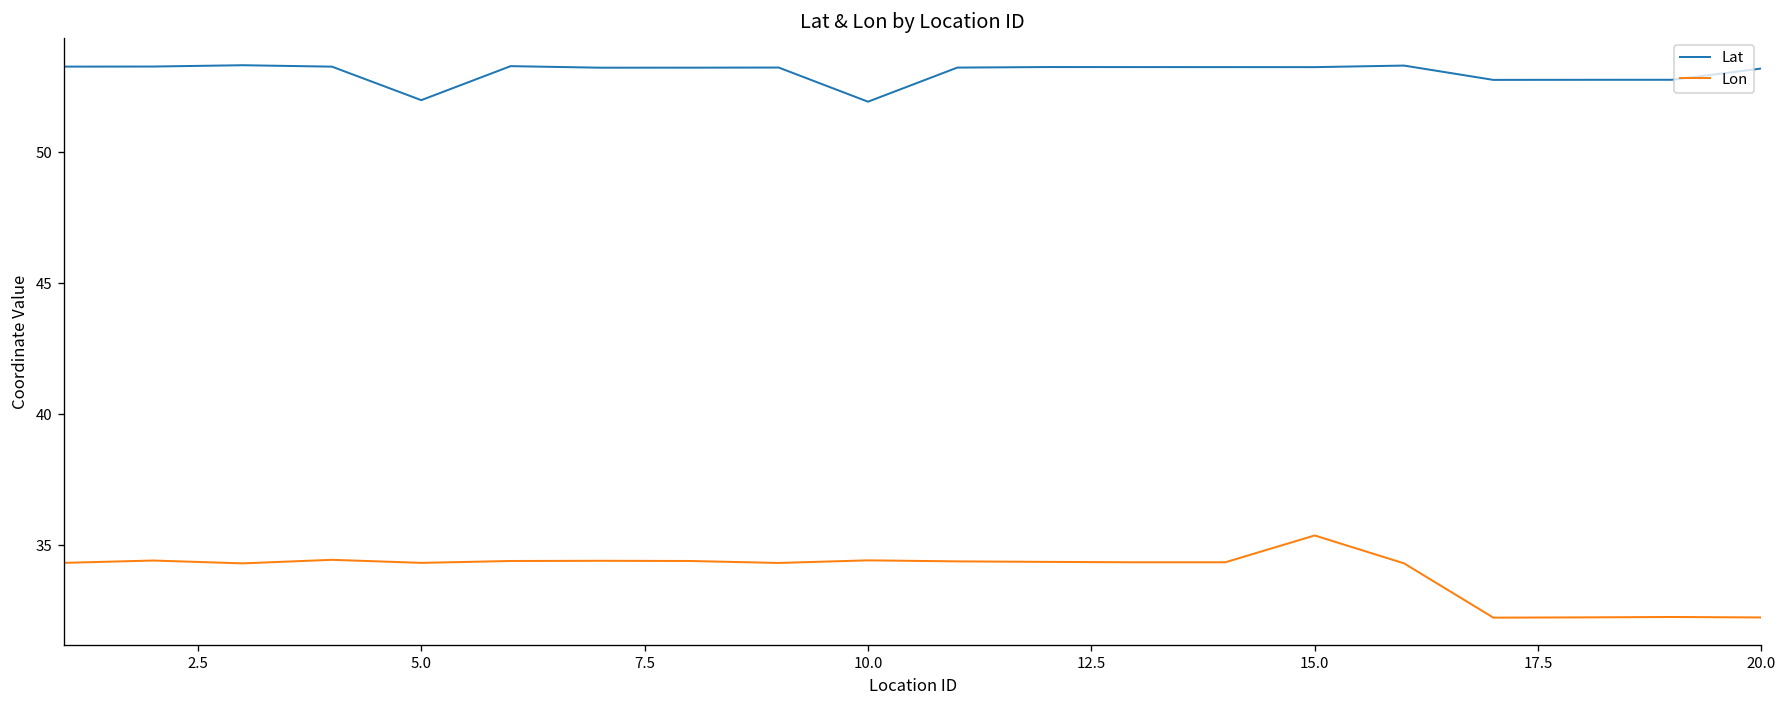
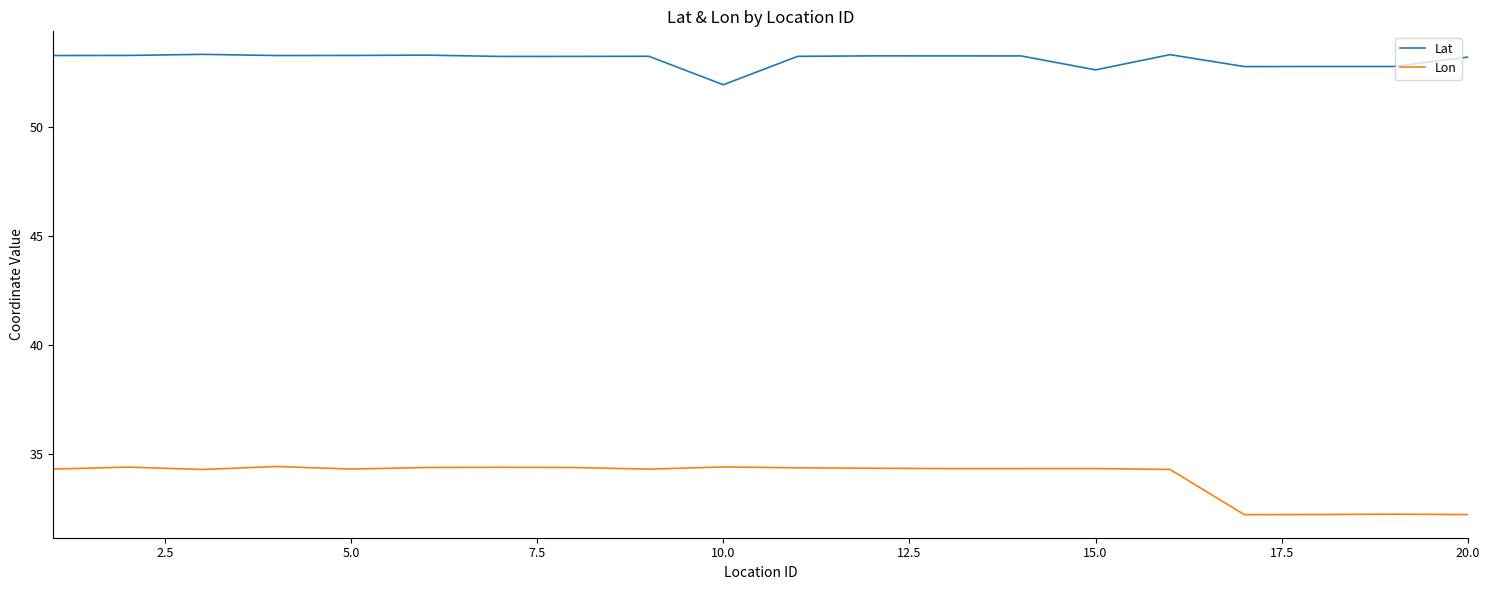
Lat, 5.0: 52.0 -> 53.3
Lat, 15.0: 53.2 -> 52.6
Lon, 15.0: 35.4 -> 34.3
